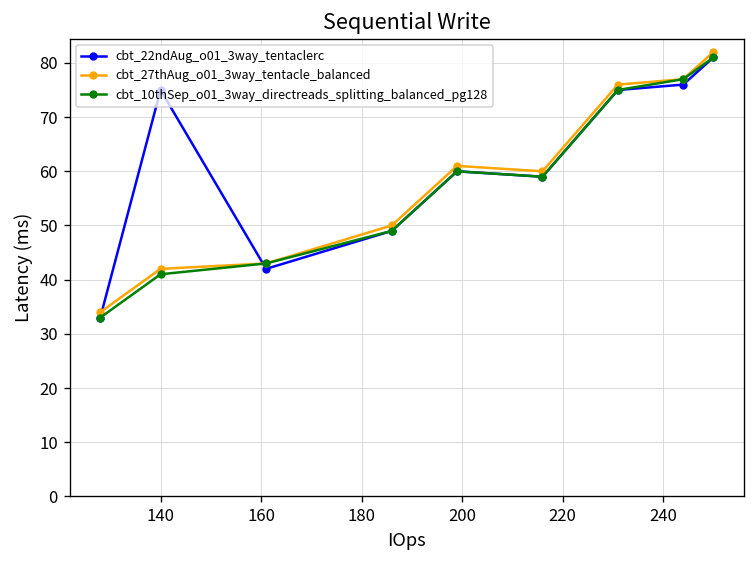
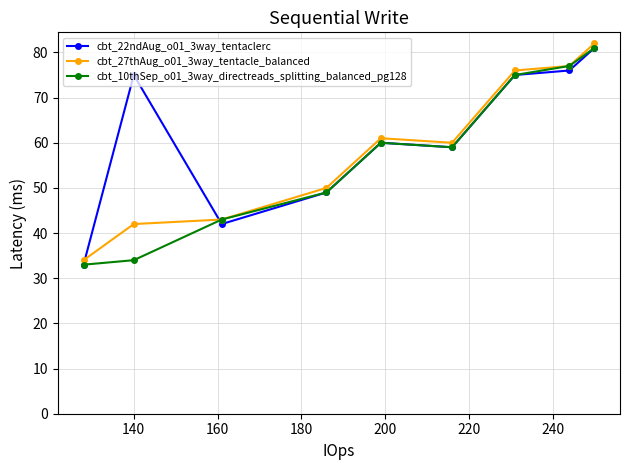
cbt_10thSep_o01_3way_directreads_splitting_balanced_pg128, 140: 41 -> 34
